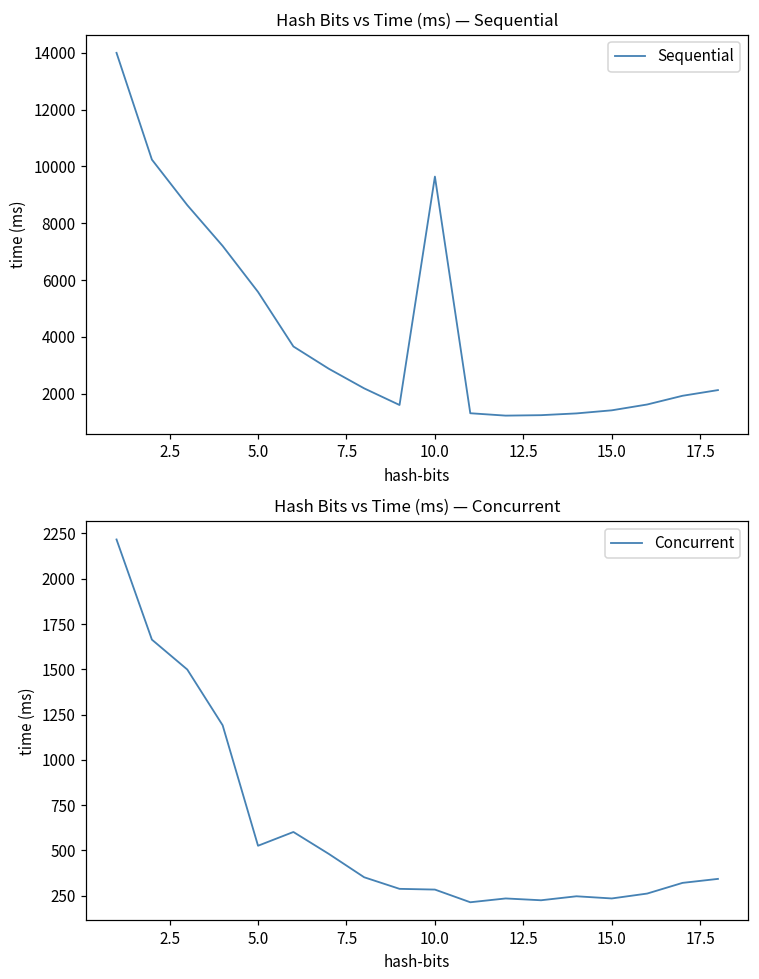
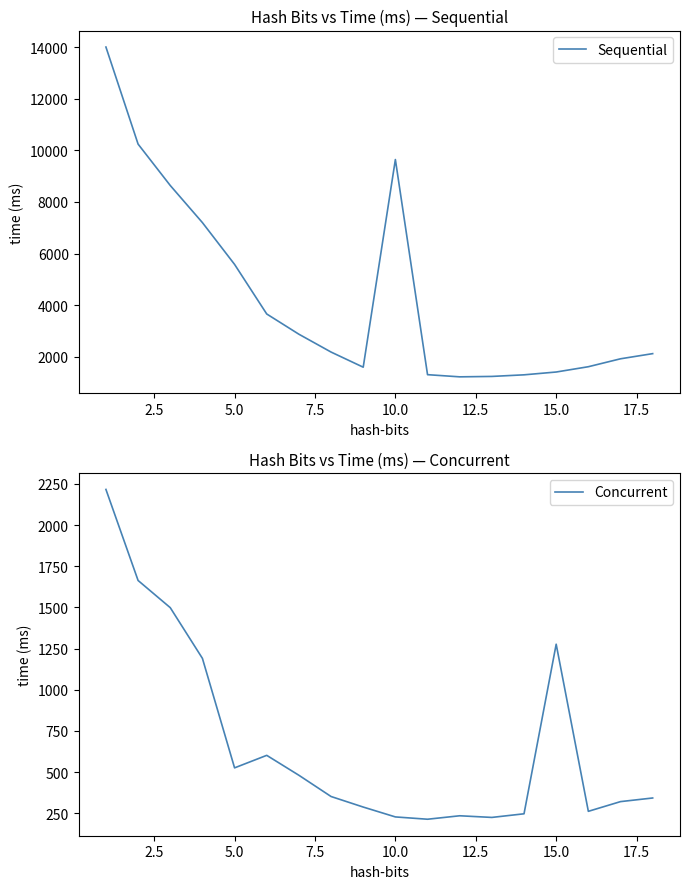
Hash Bits vs Time (ms) — Concurrent, 10.0: 280 -> 230
Hash Bits vs Time (ms) — Concurrent, 15.0: 240 -> 1280
